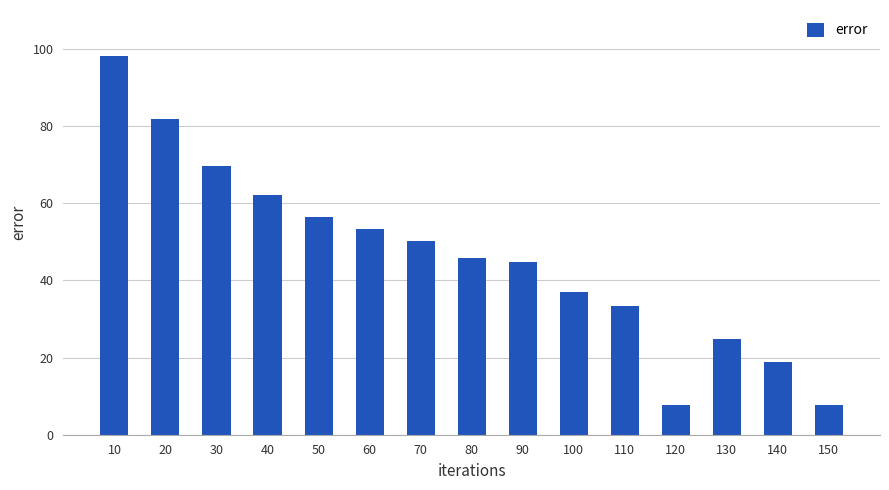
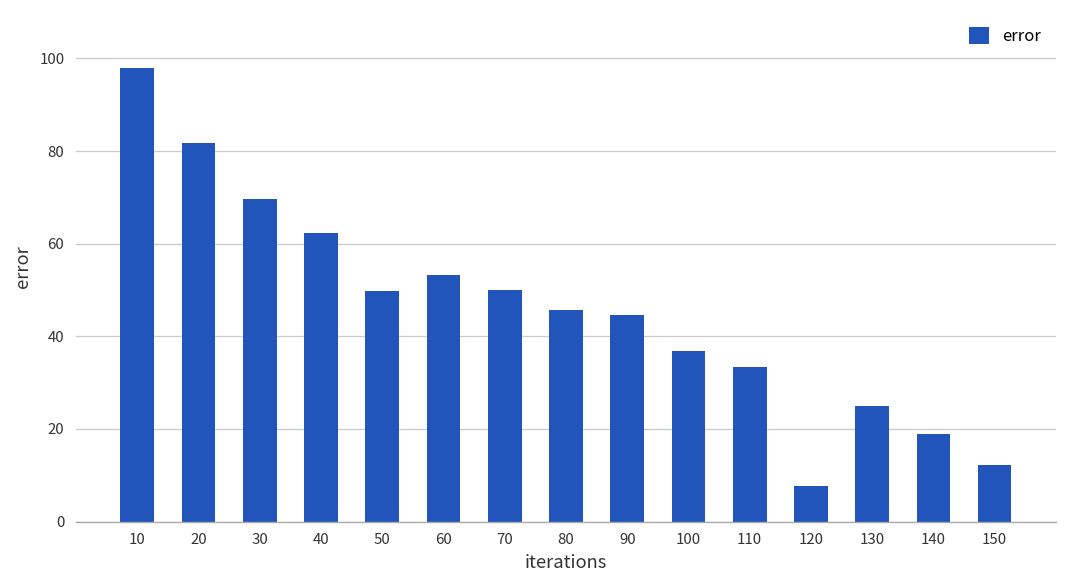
50: 56 -> 50
150: 8 -> 12
